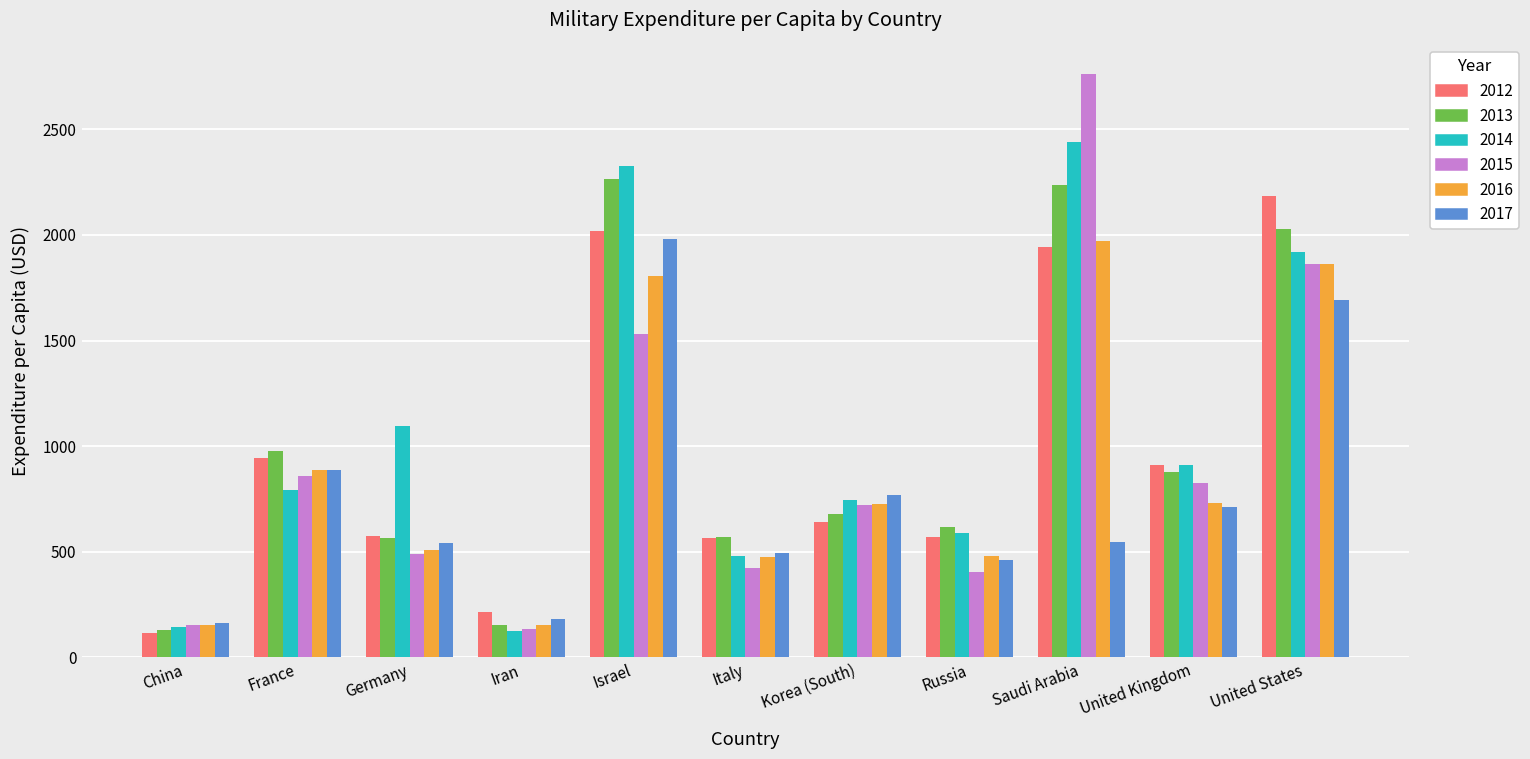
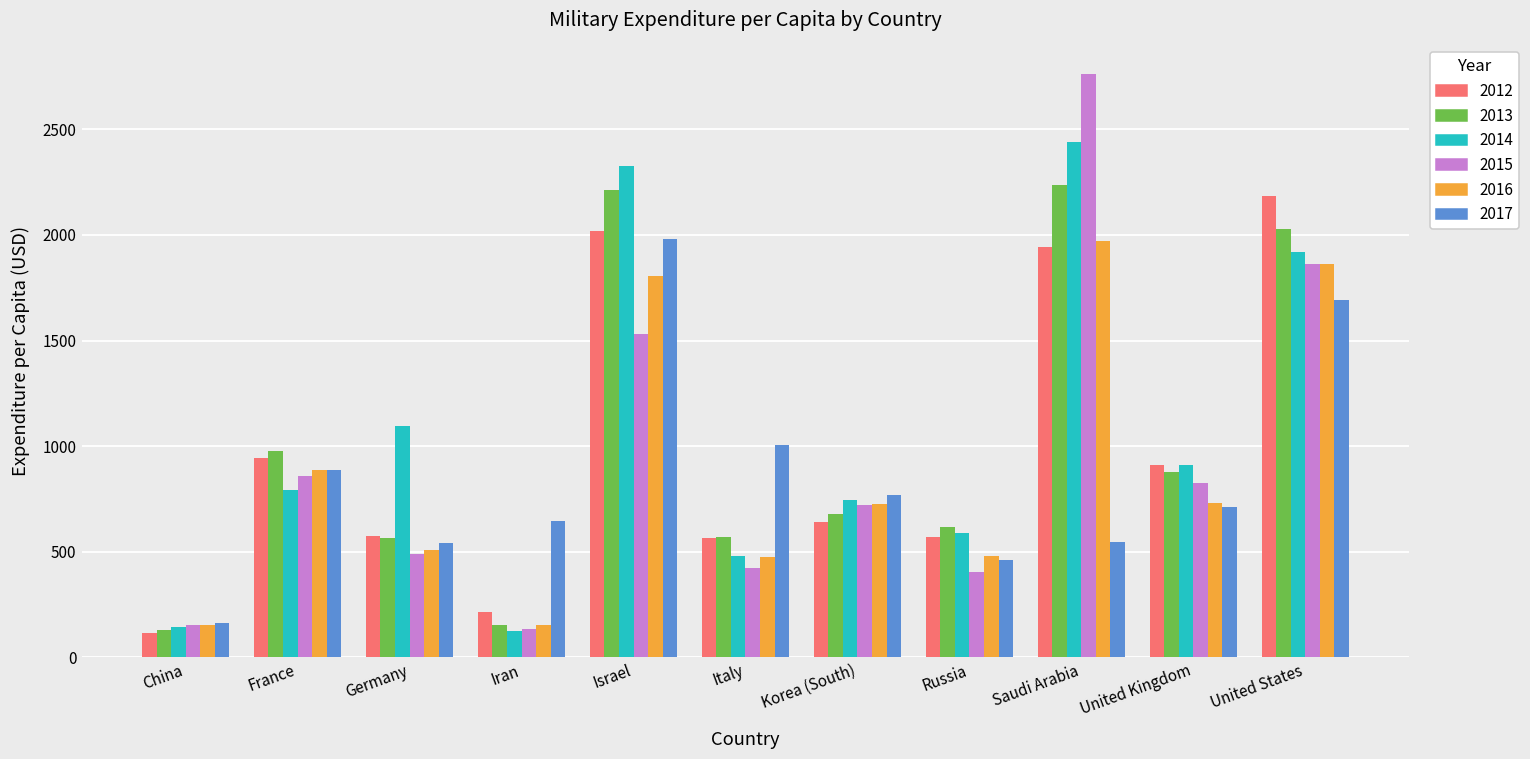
2017, Iran: 180 -> 650
2013, Israel: 2260 -> 2210
2017, Italy: 490 -> 1010
